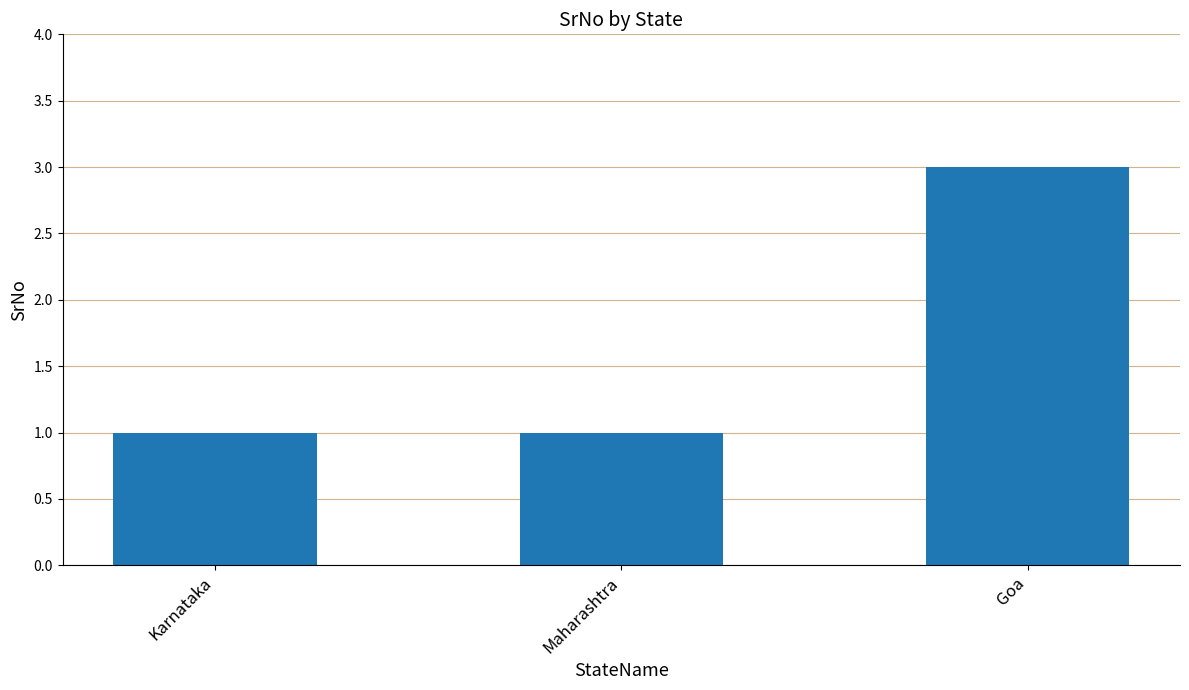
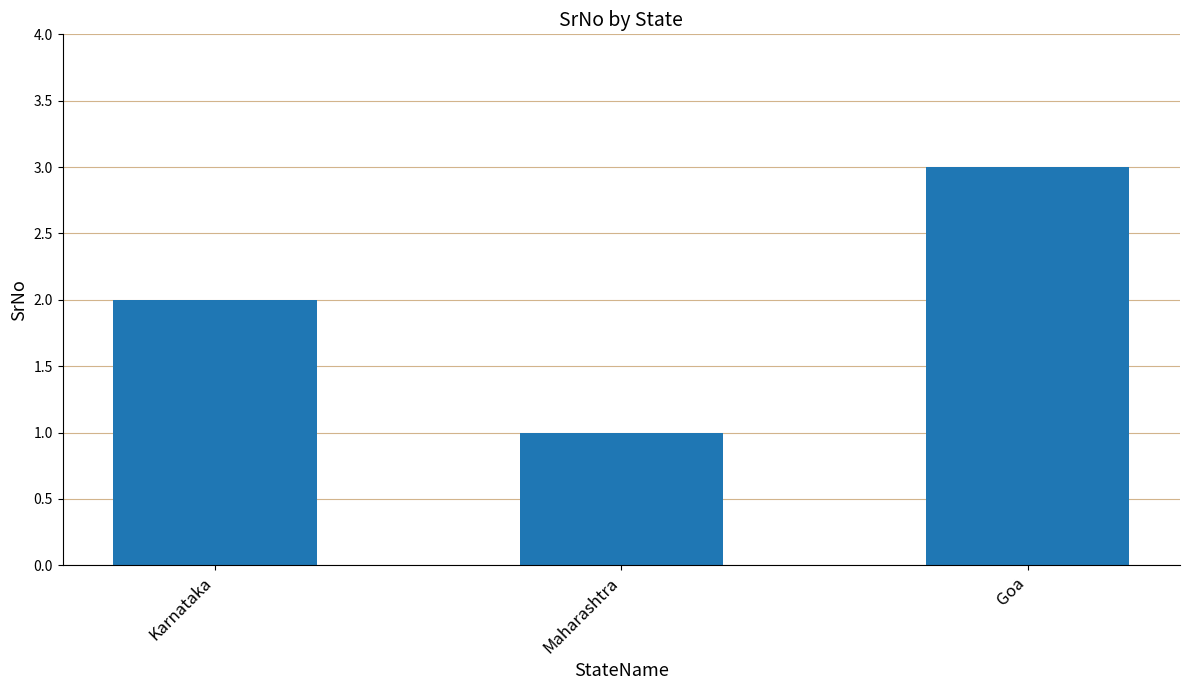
Karnataka: 1 -> 2
